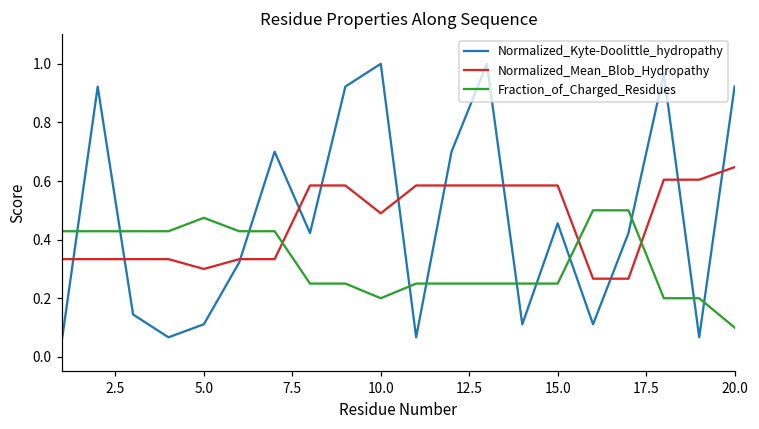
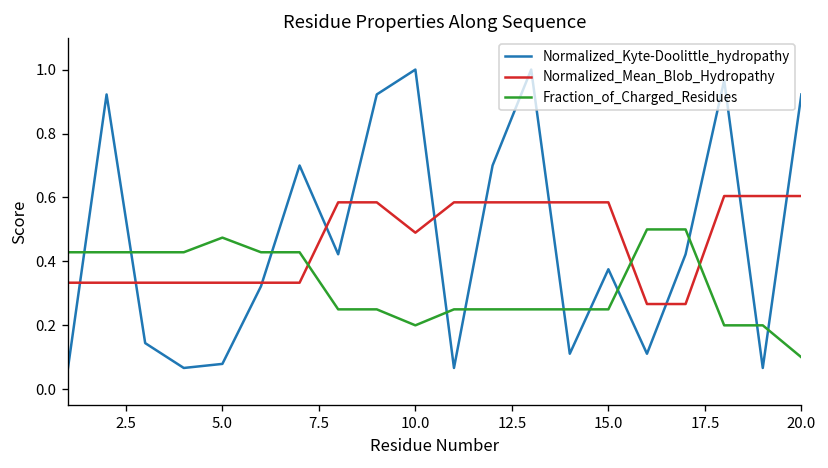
Normalized_Kyte-Doolittle_hydropathy, 5.0: 0.11 -> 0.08
Normalized_Mean_Blob_Hydropathy, 5.0: 0.30 -> 0.33
Normalized_Kyte-Doolittle_hydropathy, 15.0: 0.46 -> 0.38
Normalized_Mean_Blob_Hydropathy, 20.0: 0.65 -> 0.60
